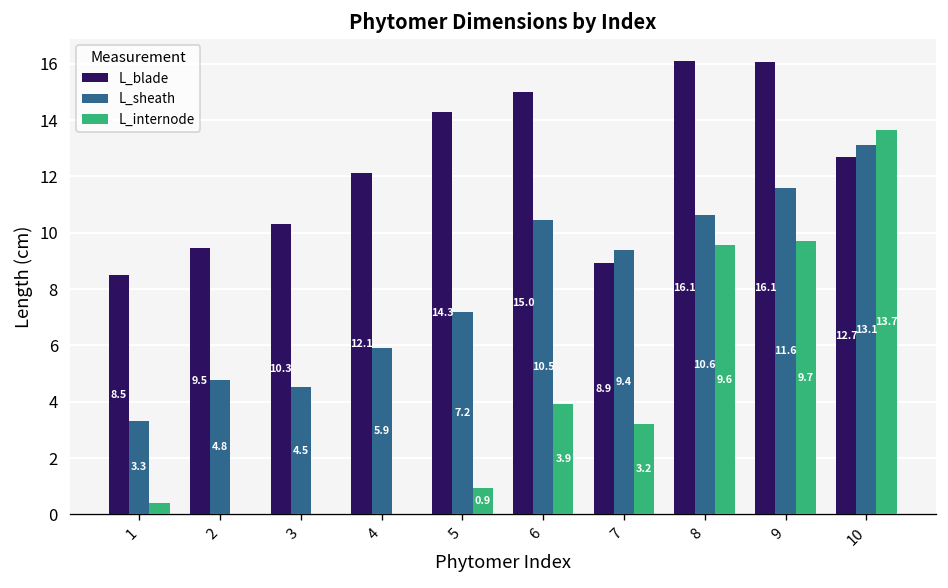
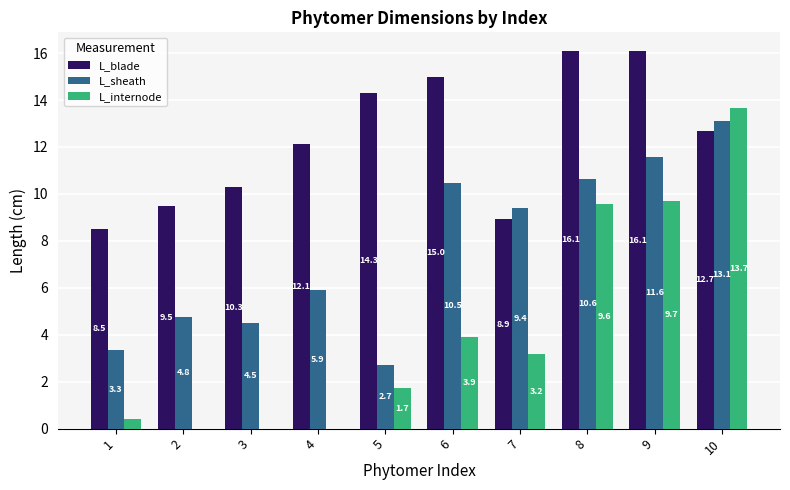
L_sheath, 5: 7.2 -> 2.7
L_internode, 5: 0.9 -> 1.7
